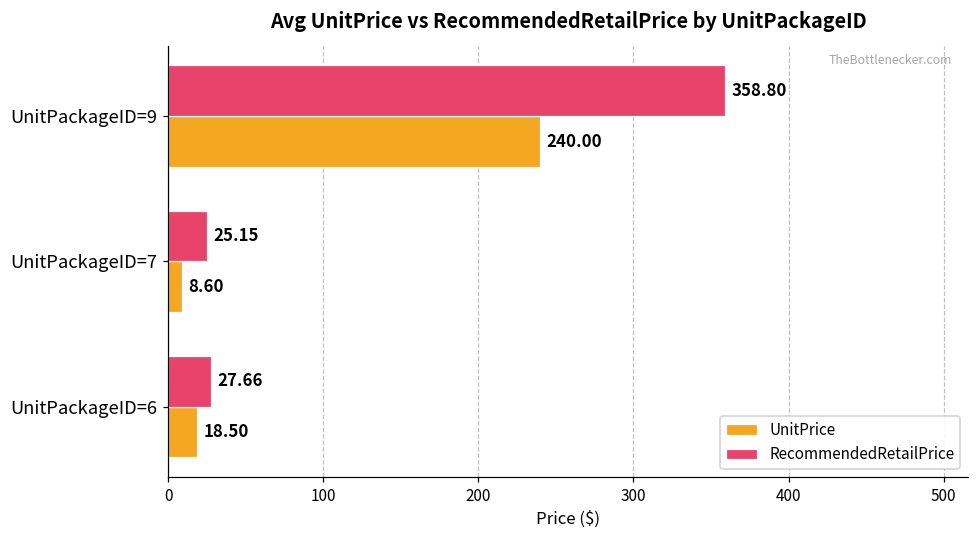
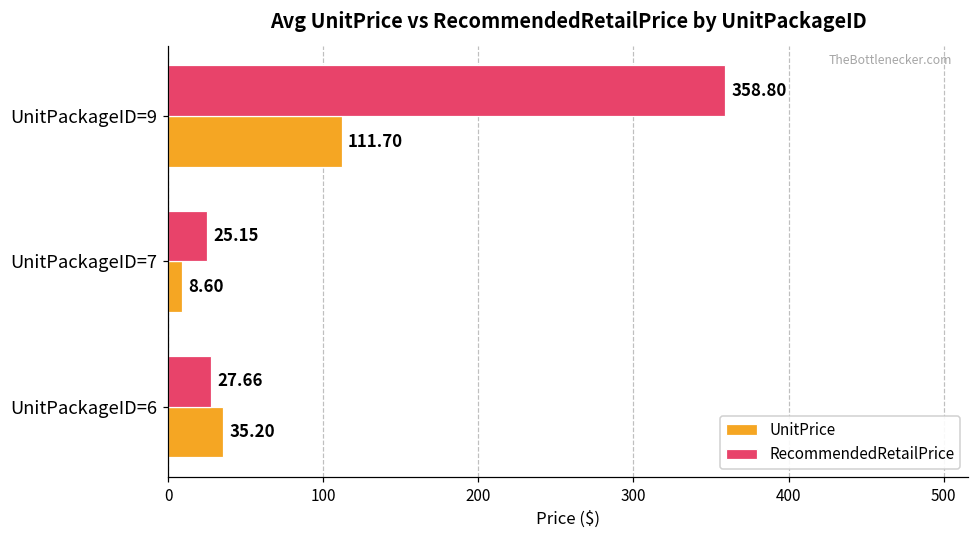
UnitPrice, UnitPackageID=9: 240.00 -> 111.70
UnitPrice, UnitPackageID=6: 18.50 -> 35.20
